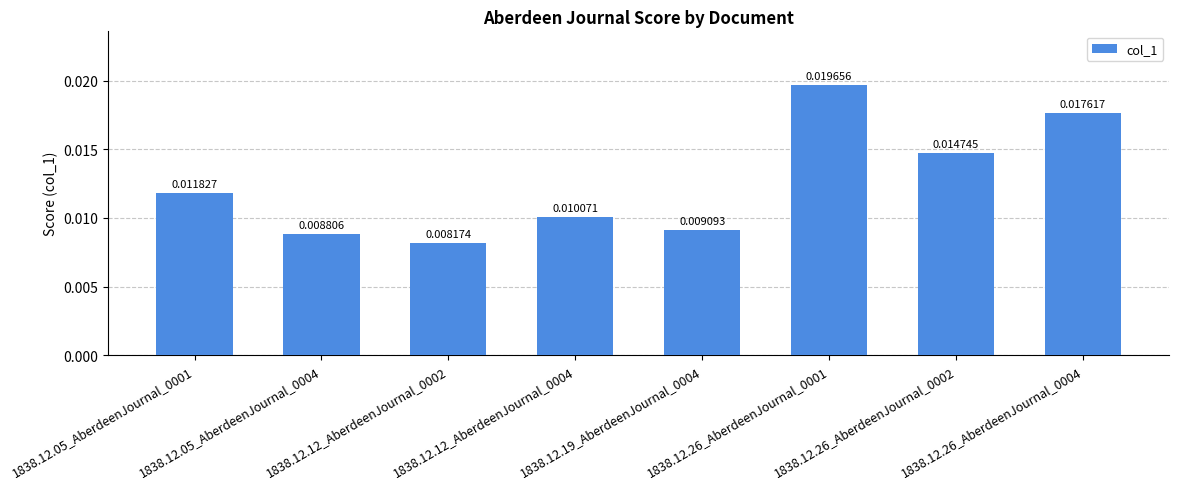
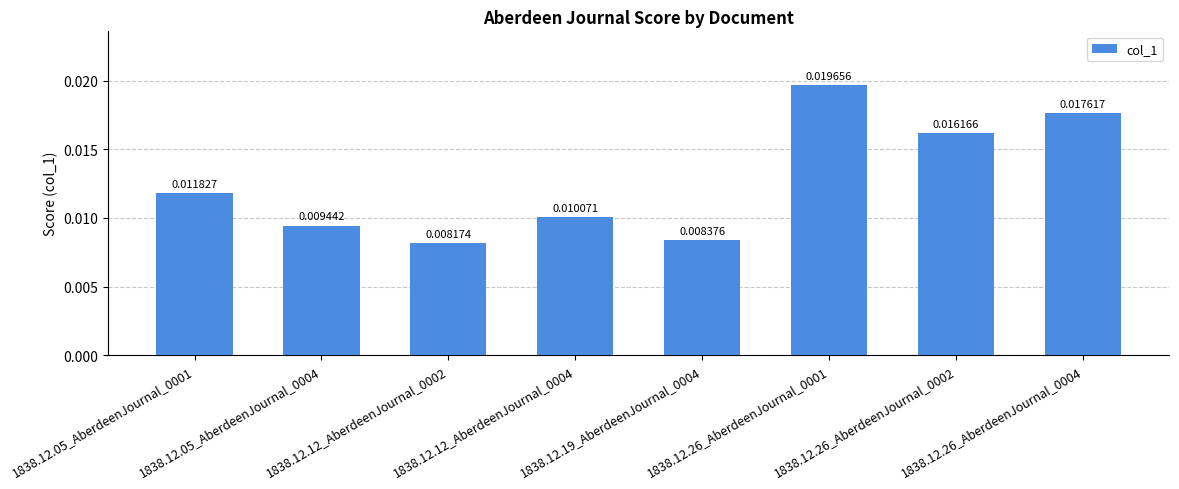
1838.12.05_AberdeenJournal_0004: 0.008806 -> 0.009442
1838.12.19_AberdeenJournal_0004: 0.009093 -> 0.008376
1838.12.26_AberdeenJournal_0002: 0.014745 -> 0.016166
